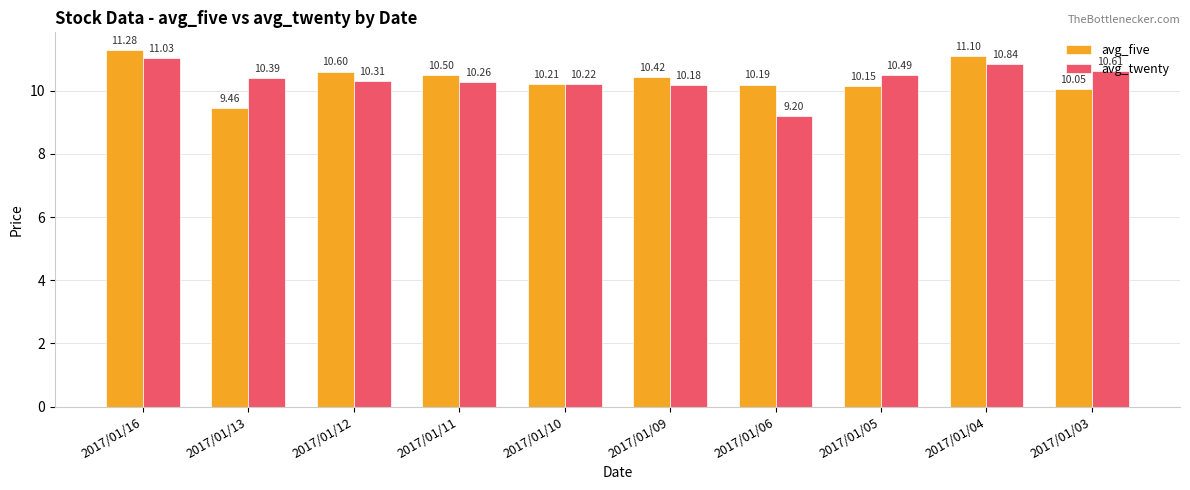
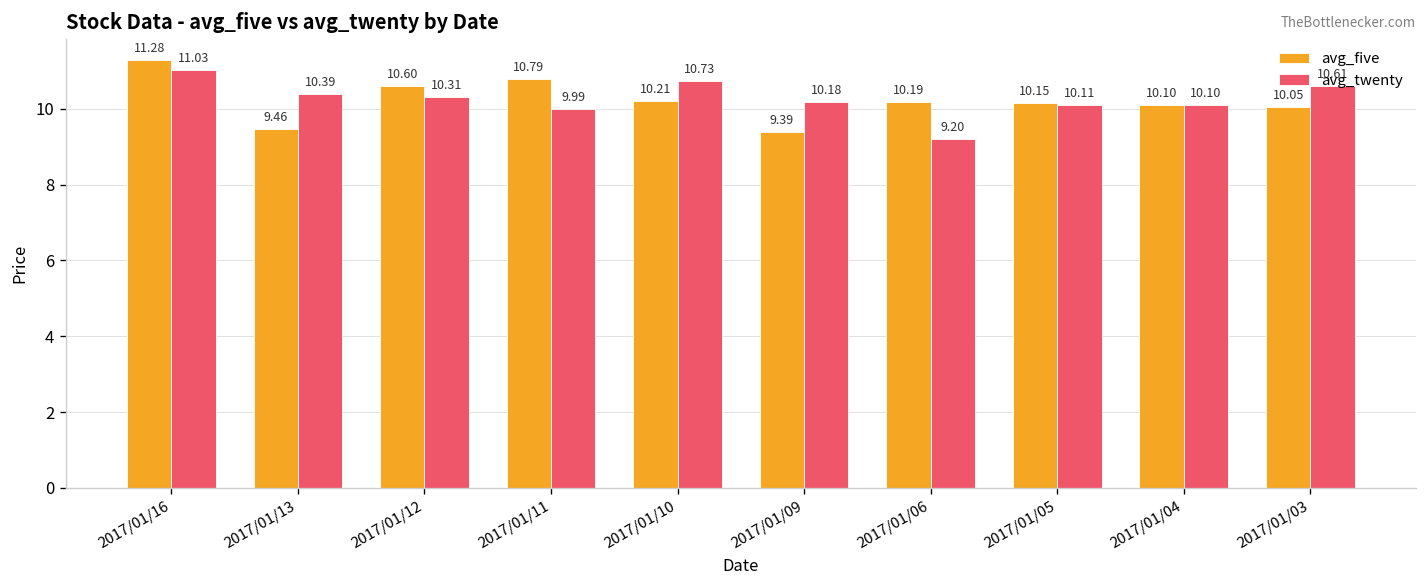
avg_five, 2017/01/11: 10.50 -> 10.79
avg_twenty, 2017/01/11: 10.26 -> 9.99
avg_twenty, 2017/01/10: 10.22 -> 10.73
avg_five, 2017/01/09: 10.42 -> 9.39
avg_twenty, 2017/01/05: 10.49 -> 10.11
avg_five, 2017/01/04: 11.10 -> 10.10
avg_twenty, 2017/01/04: 10.84 -> 10.10
